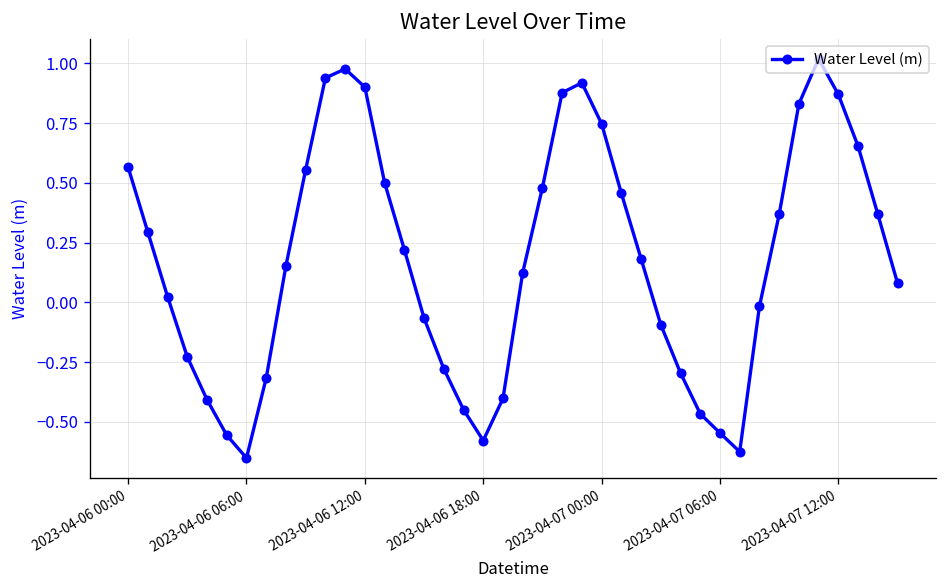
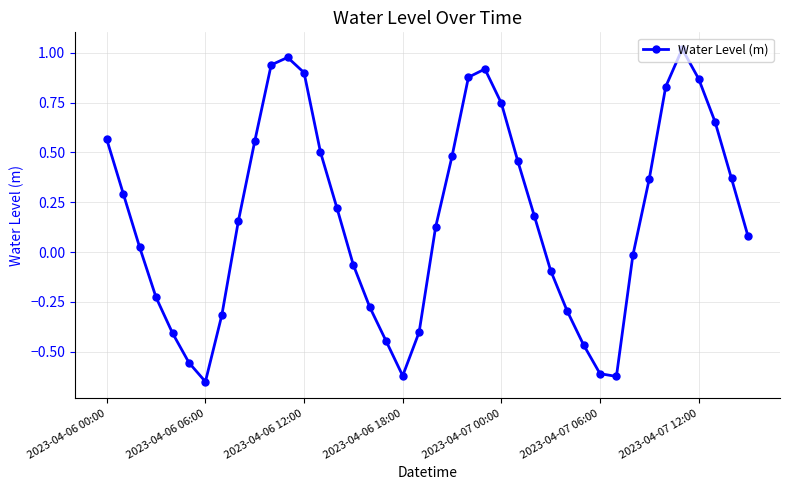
2023-04-06 18:00: -0.58 -> -0.62
2023-04-07 06:00: -0.55 -> -0.61
